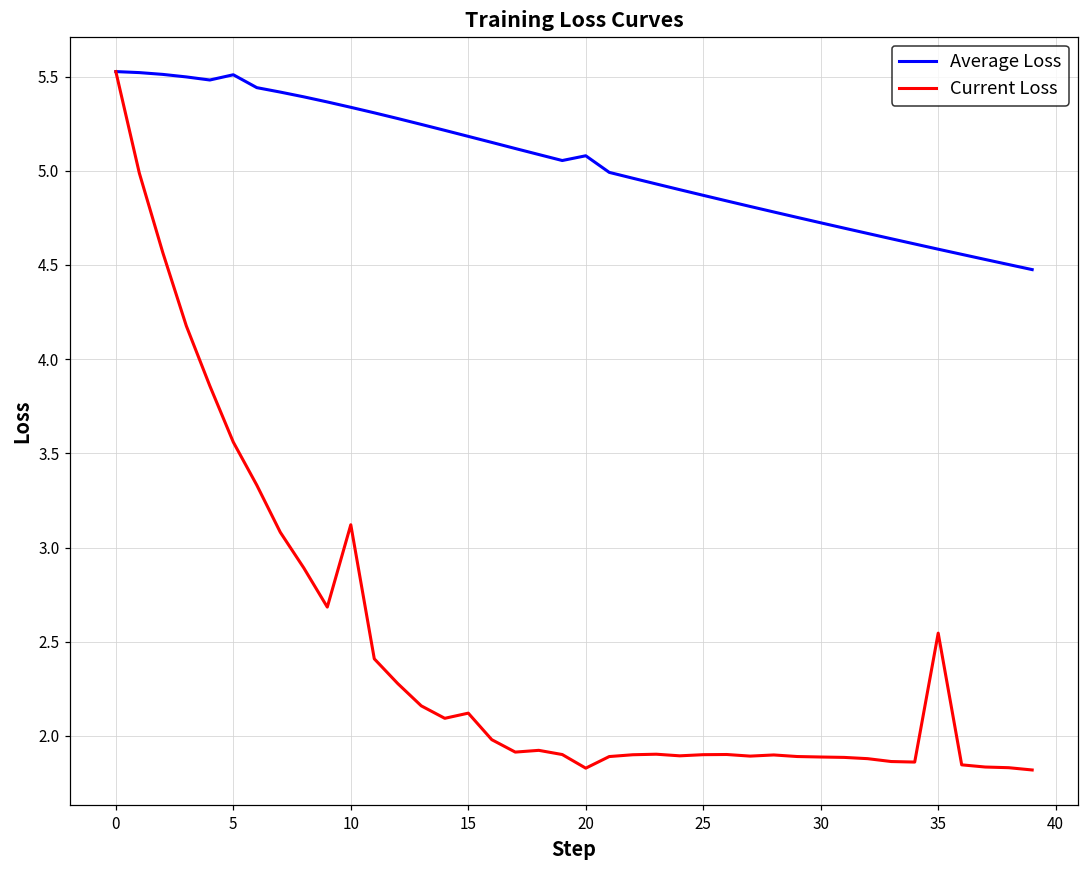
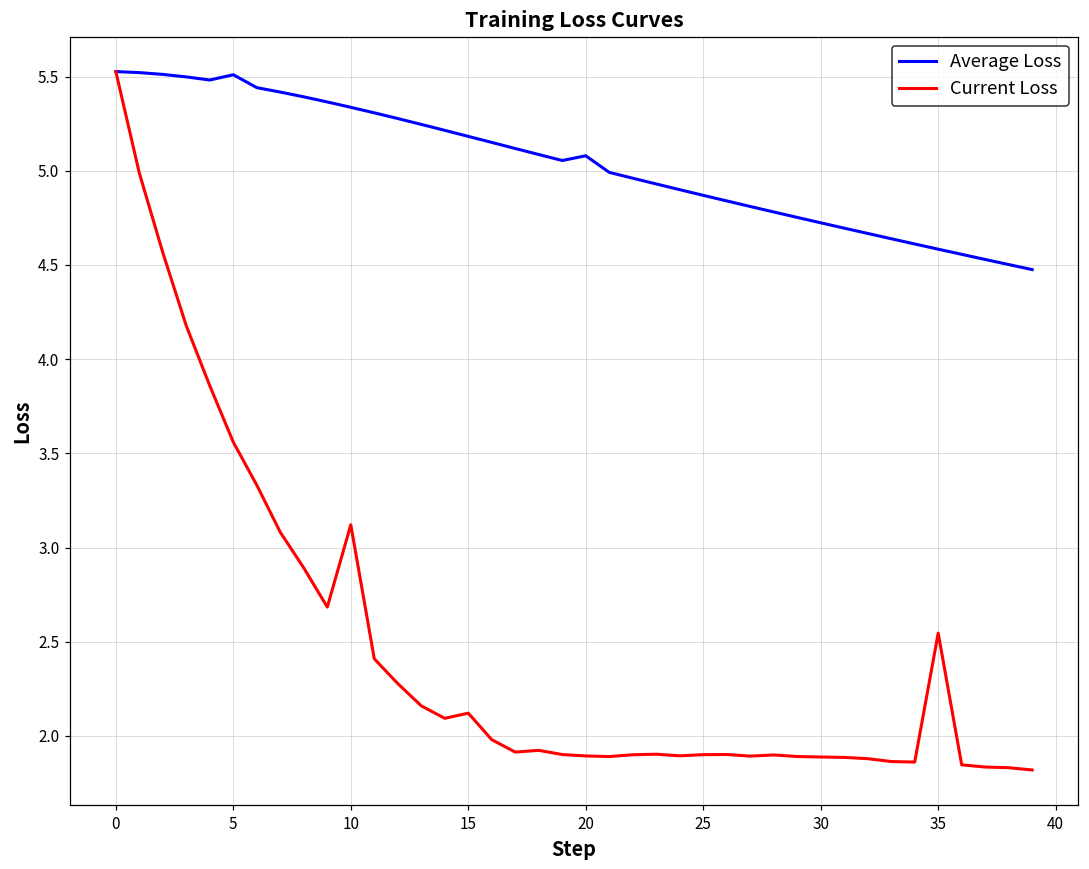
Current Loss, 20: 1.83 -> 1.89
